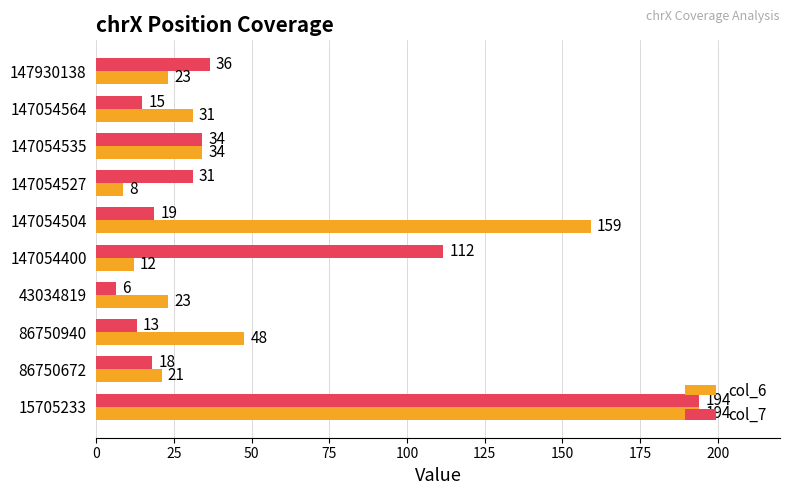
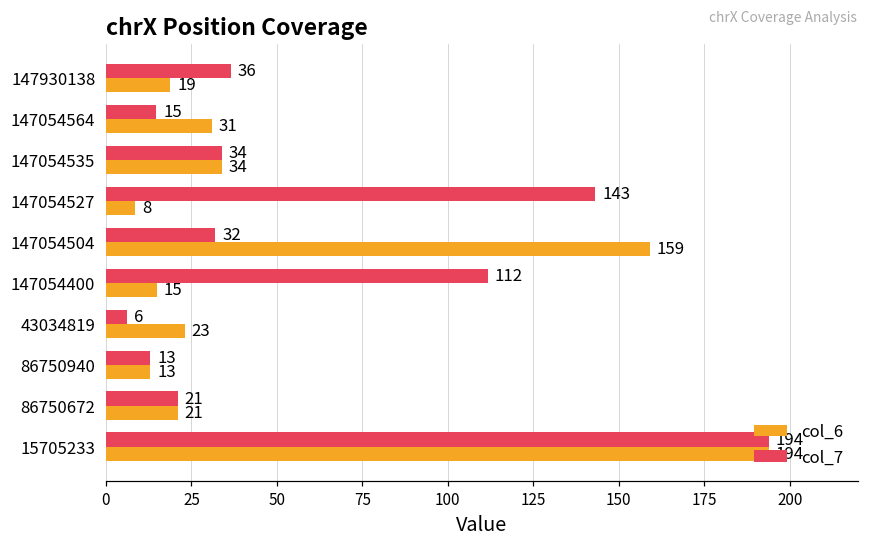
col_6, 147930138: 23 -> 19
col_7, 147054527: 31 -> 143
col_7, 147054504: 19 -> 32
col_6, 147054400: 12 -> 15
col_6, 86750940: 48 -> 13
col_7, 86750672: 18 -> 21
